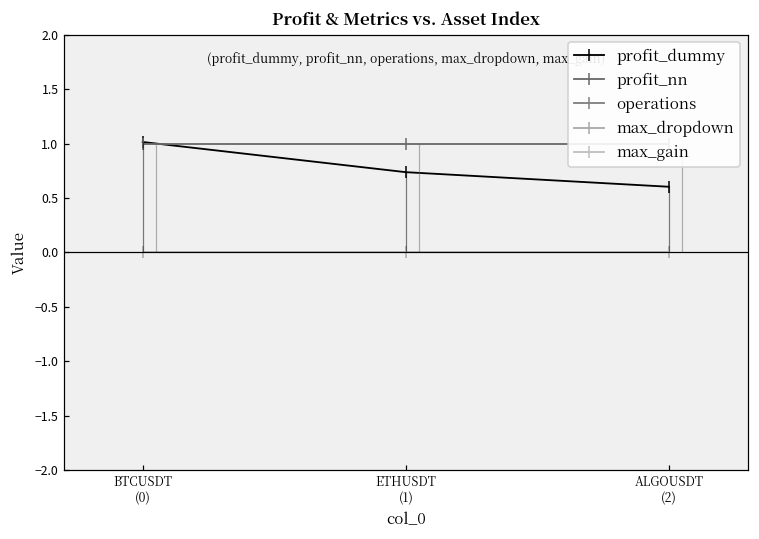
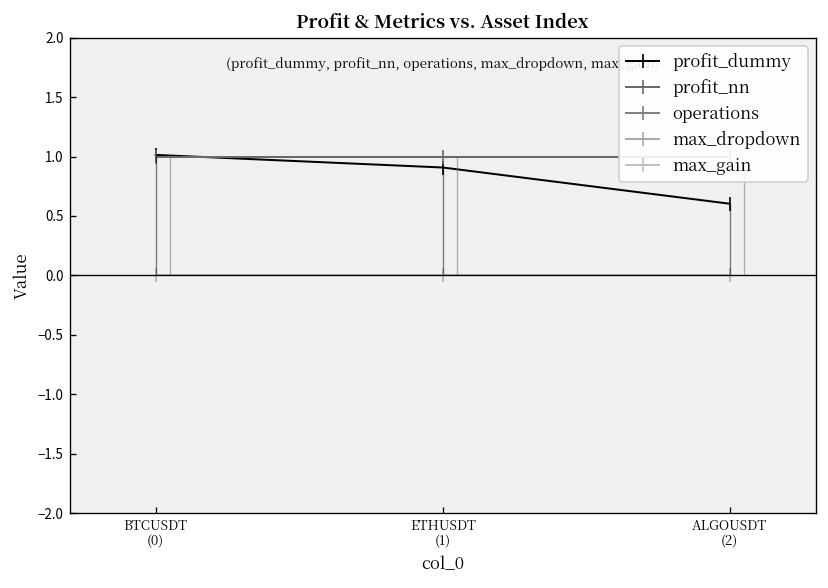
profit_dummy, ETHUSDT (1): 0.7 -> 0.9
